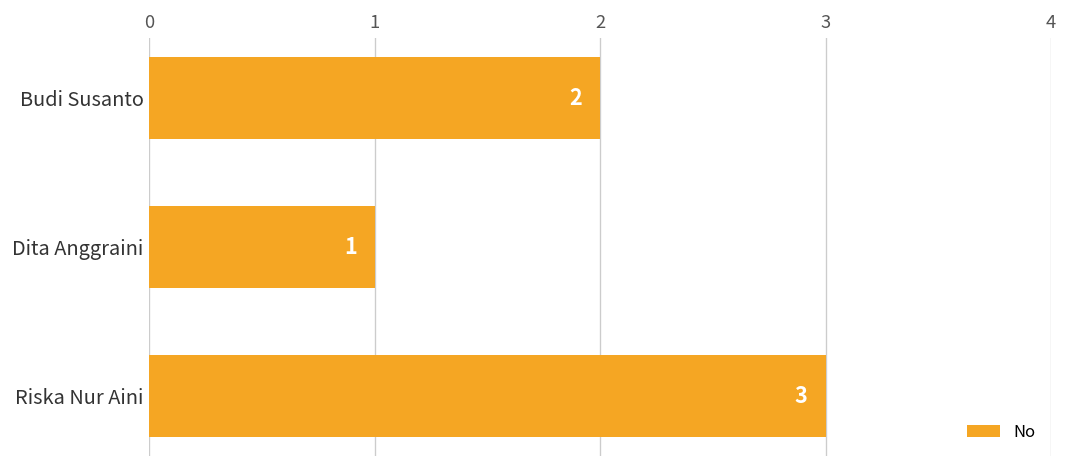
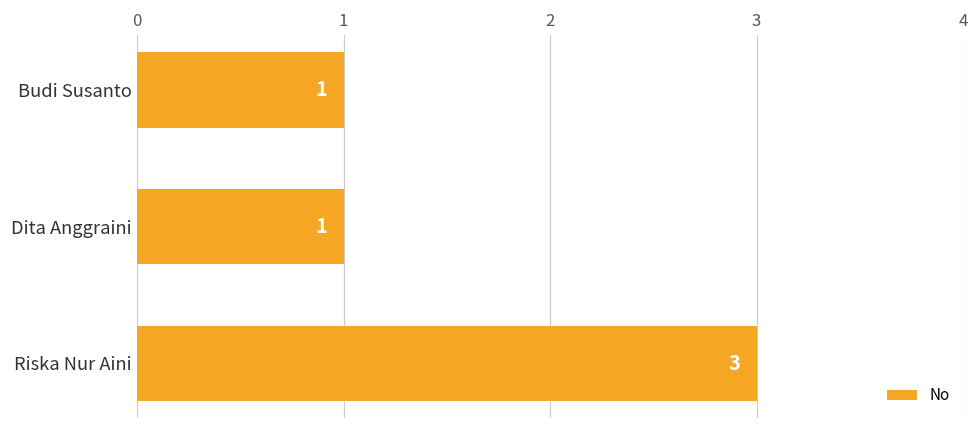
Budi Susanto: 2 -> 1
